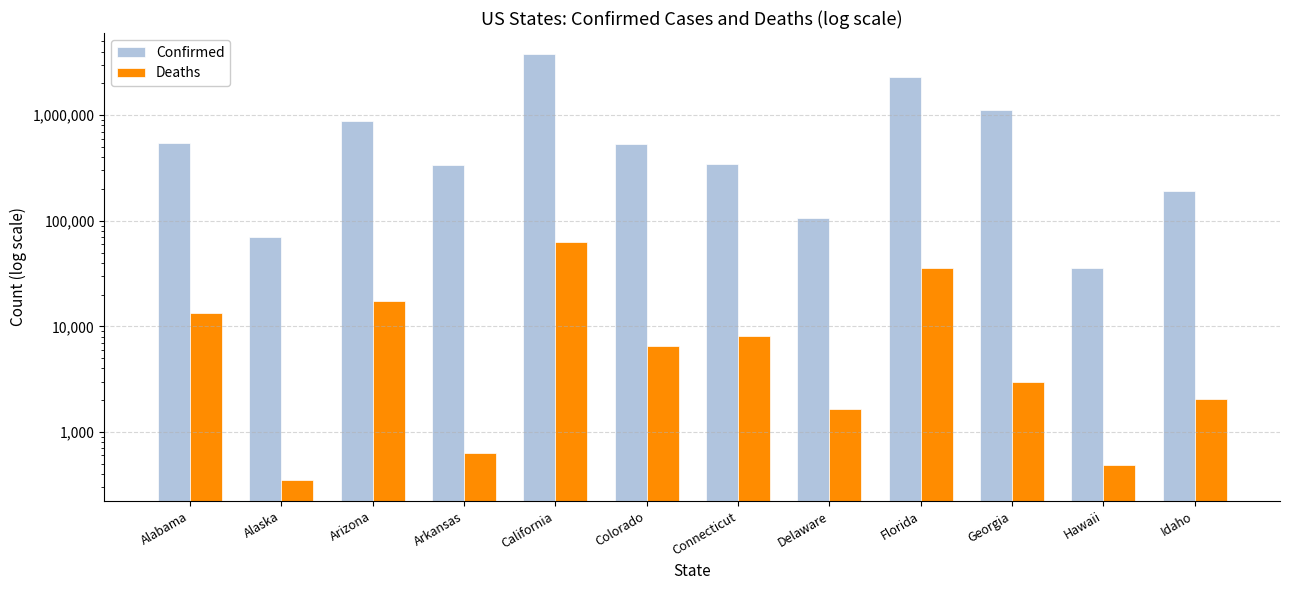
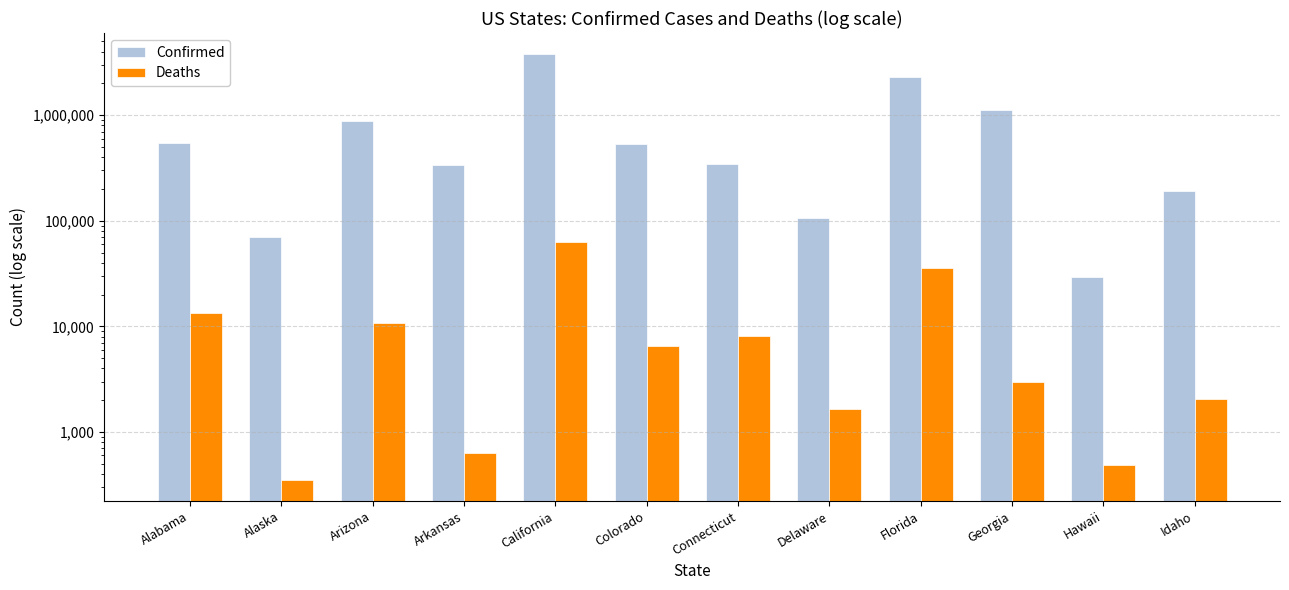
Deaths, Arizona: 17,000 -> 11,000
Confirmed, Hawaii: 35,000 -> 29,000
